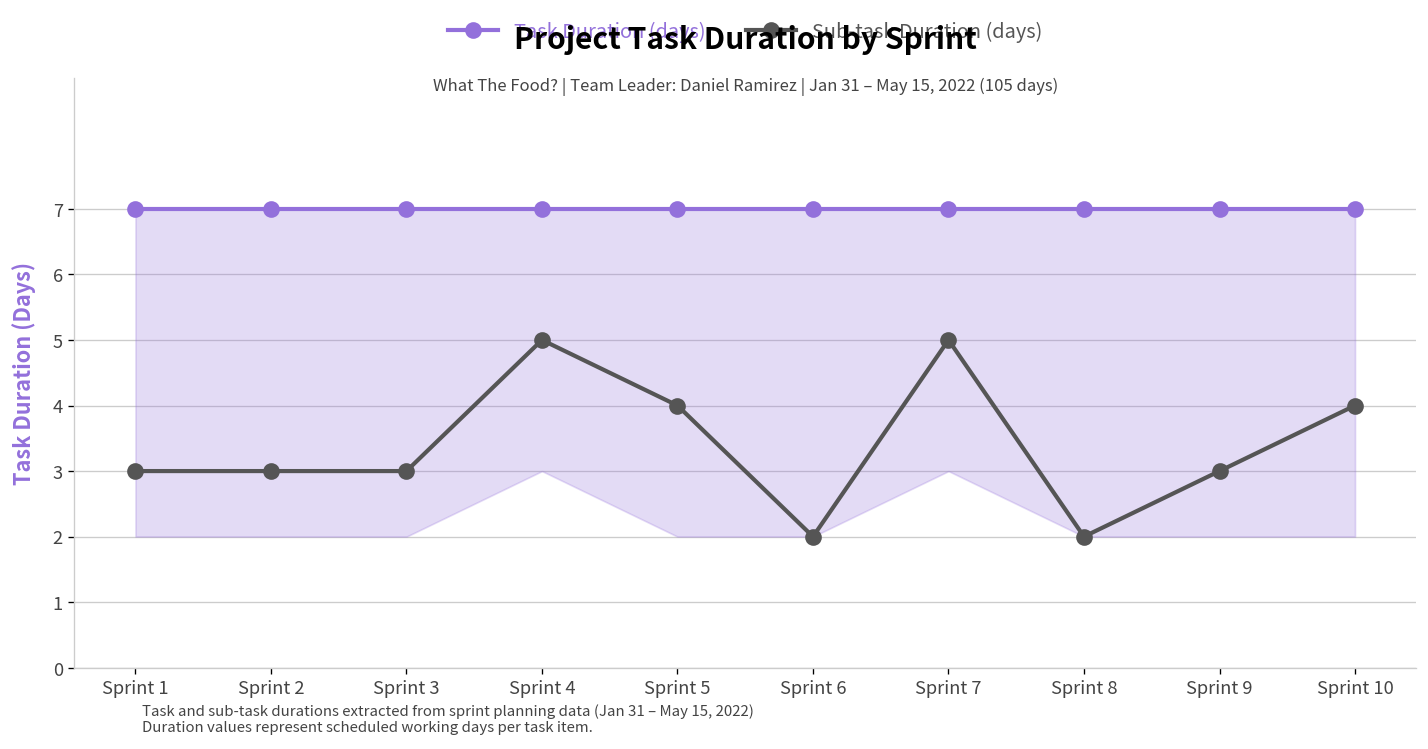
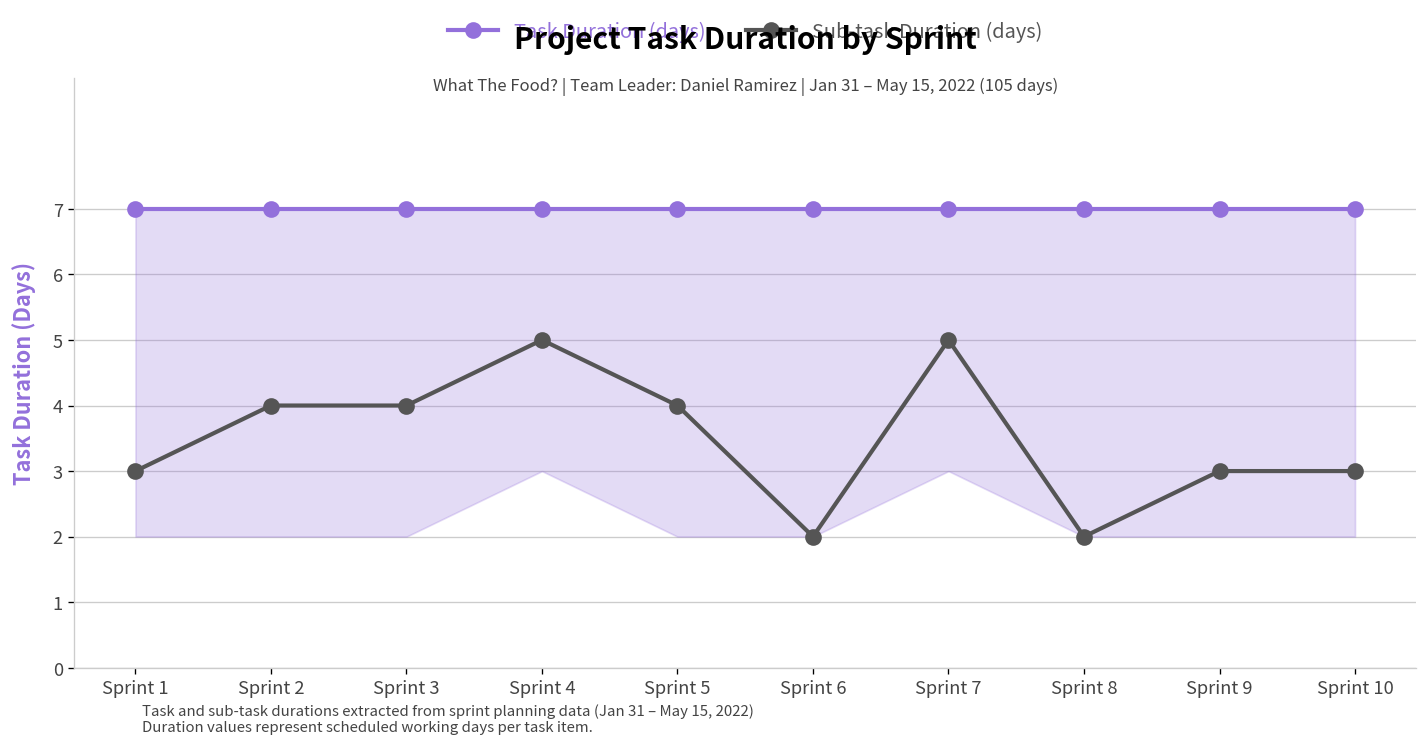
Sub-task Duration (days), Sprint 2: 3 -> 4
Sub-task Duration (days), Sprint 3: 3 -> 4
Sub-task Duration (days), Sprint 10: 4 -> 3
